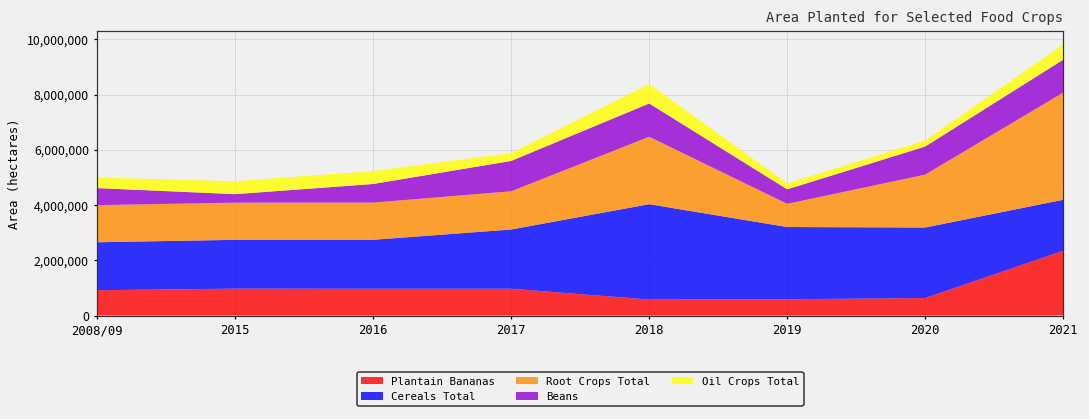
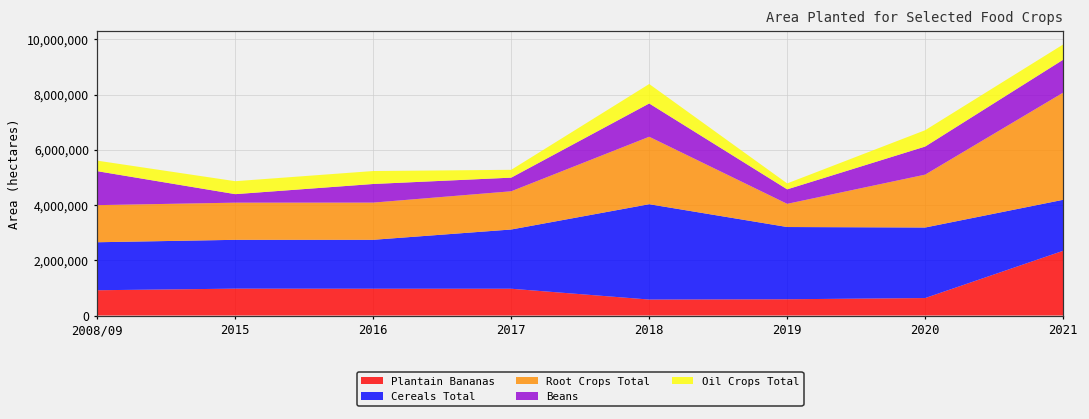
Beans, 2008/09: 600,000 -> 1,200,000
Beans, 2017: 1,100,000 -> 500,000
Oil Crops Total, 2020: 200,000 -> 600,000
